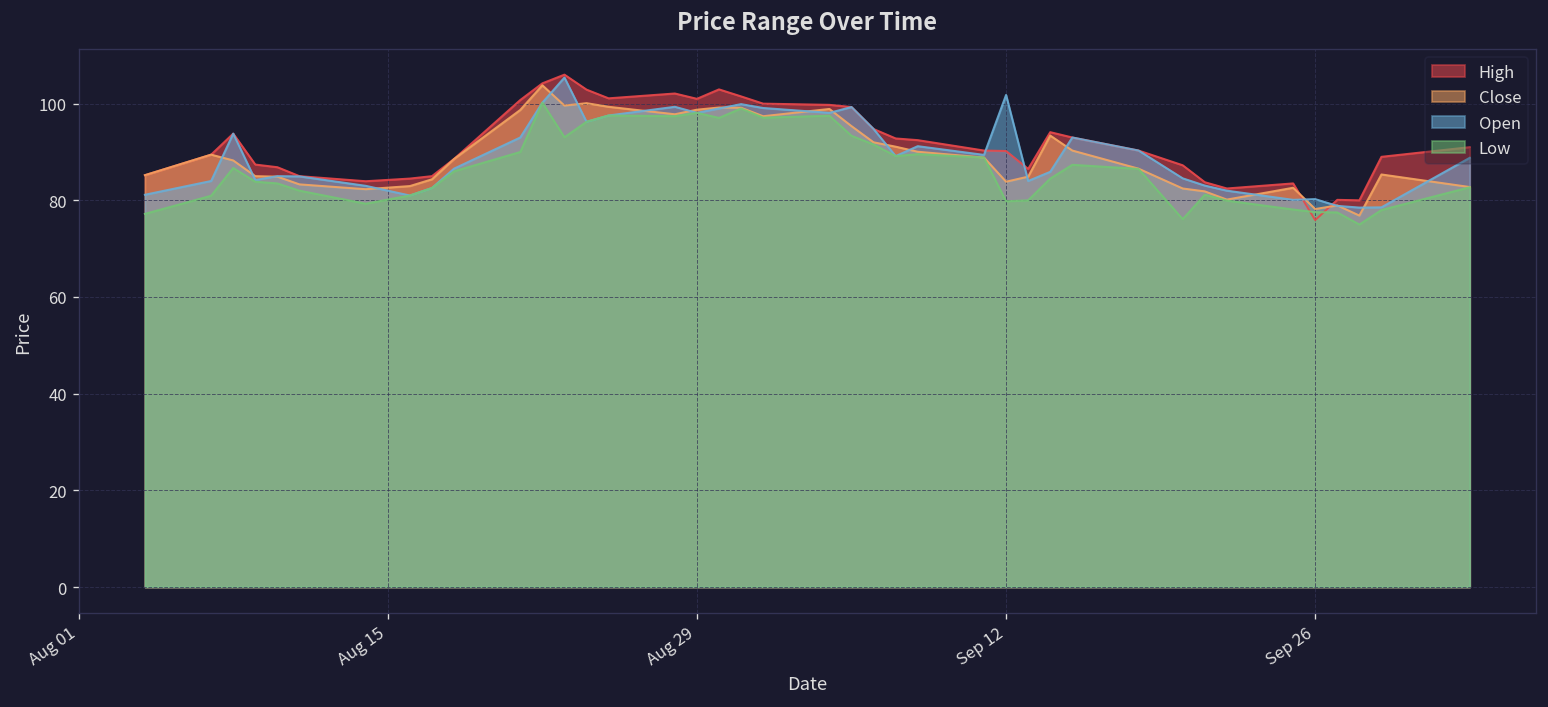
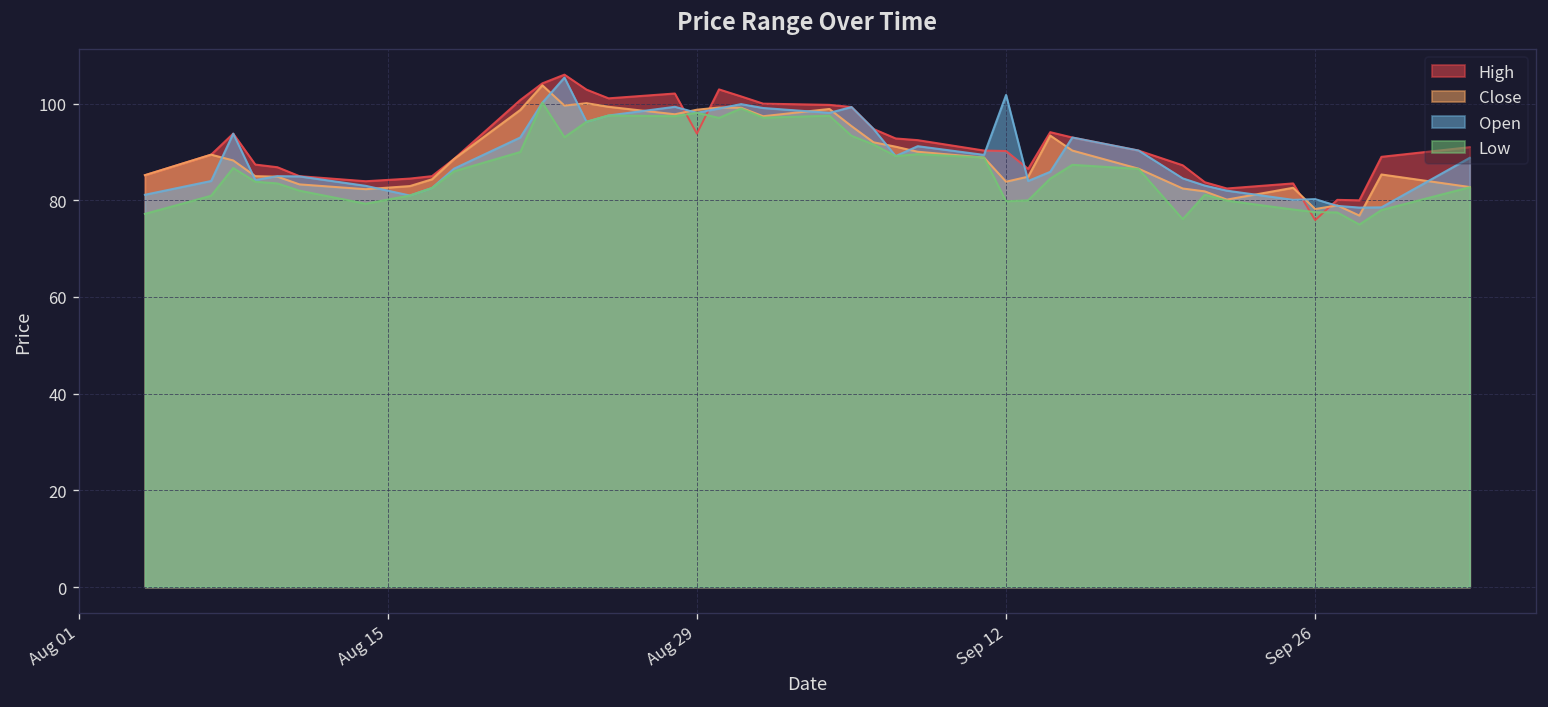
High, Aug 29: 101 -> 94
